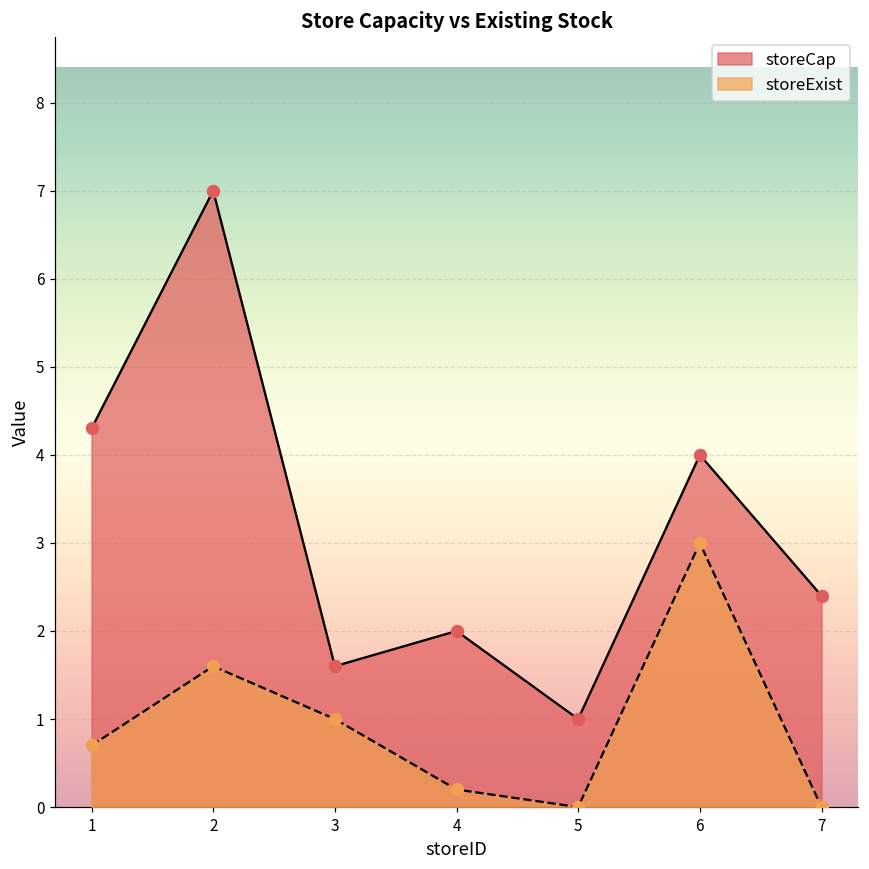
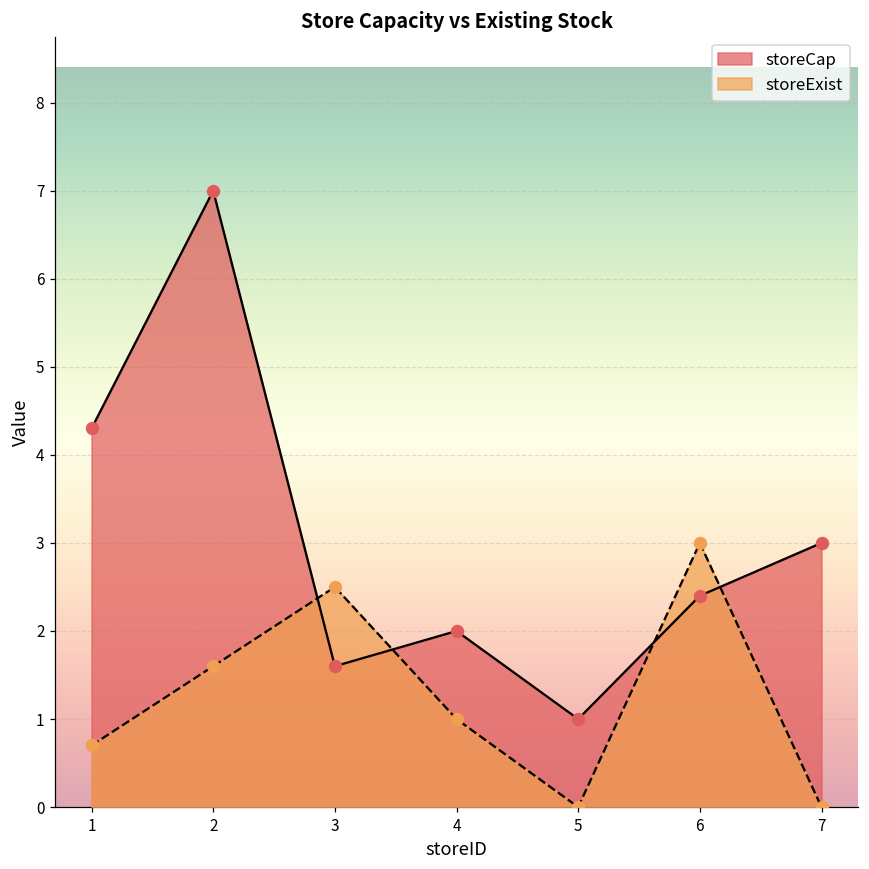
storeExist, 3: 1.0 -> 2.5
storeExist, 4: 0.2 -> 1.0
storeCap, 6: 4.0 -> 2.4
storeCap, 7: 2.4 -> 3.0
